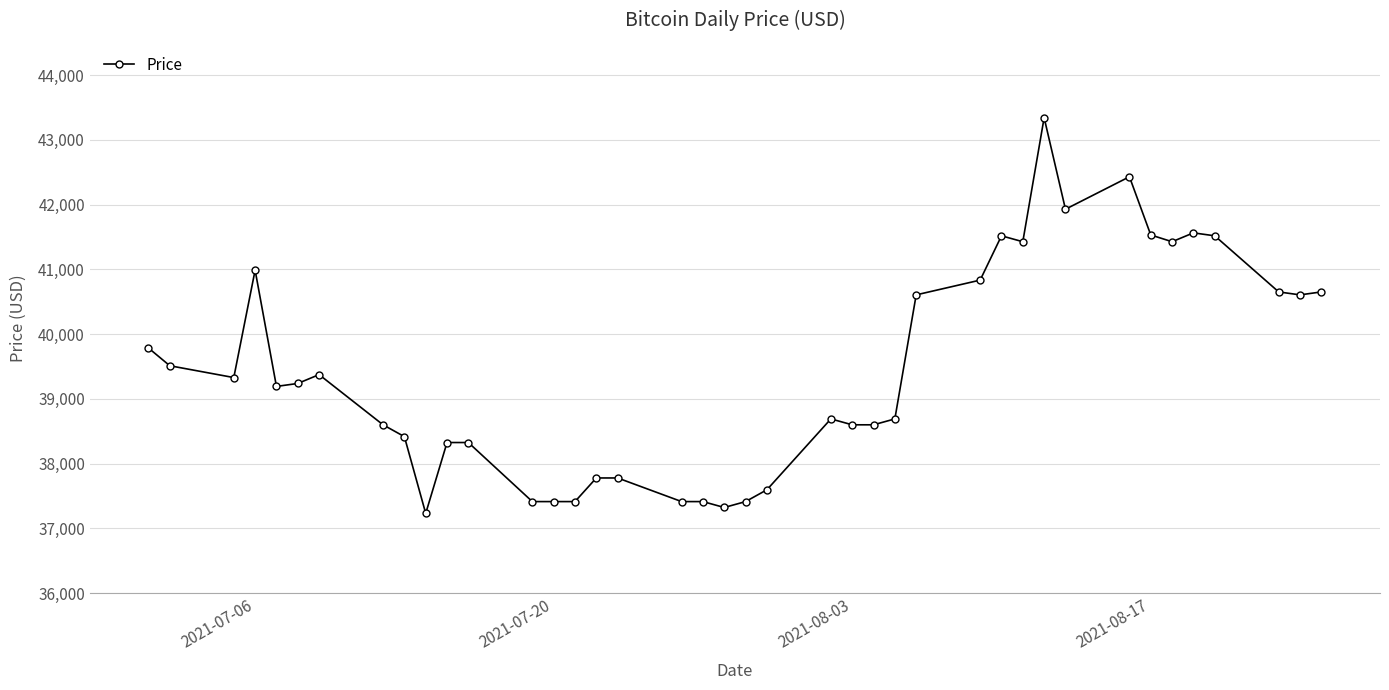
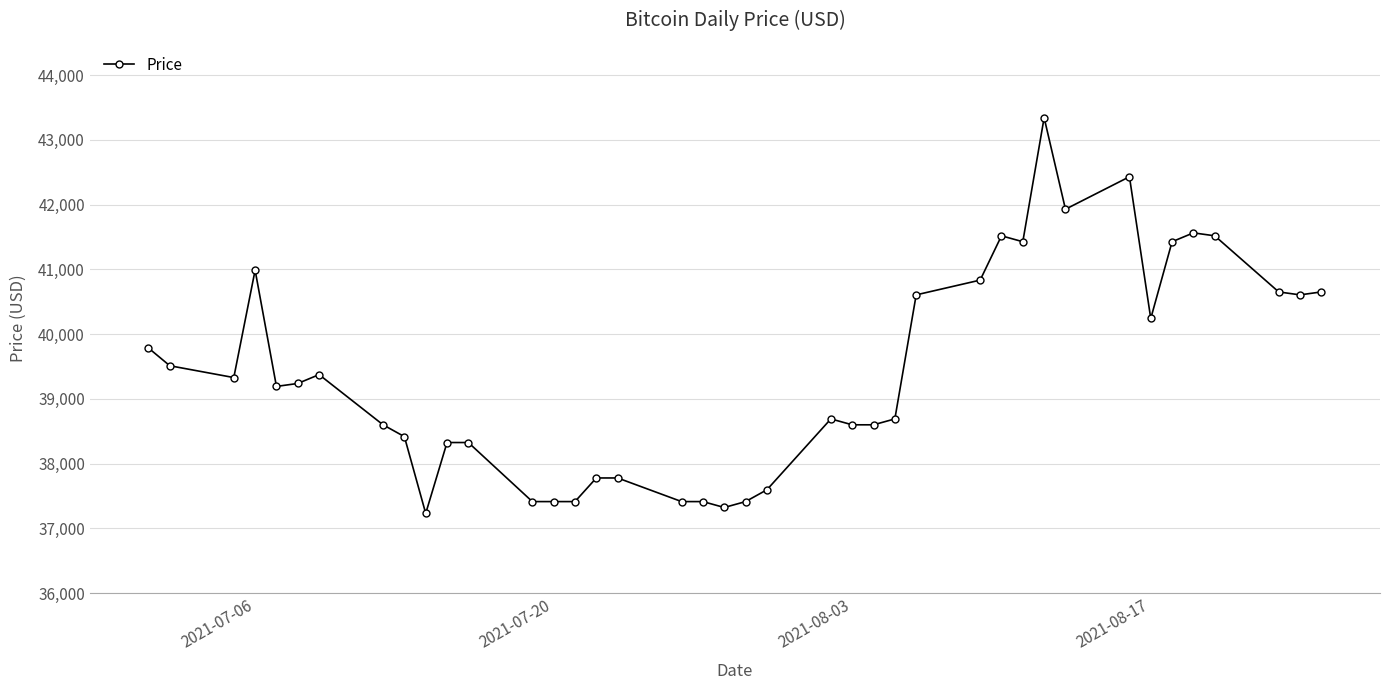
2021-08-17: 41,500 -> 40,200
